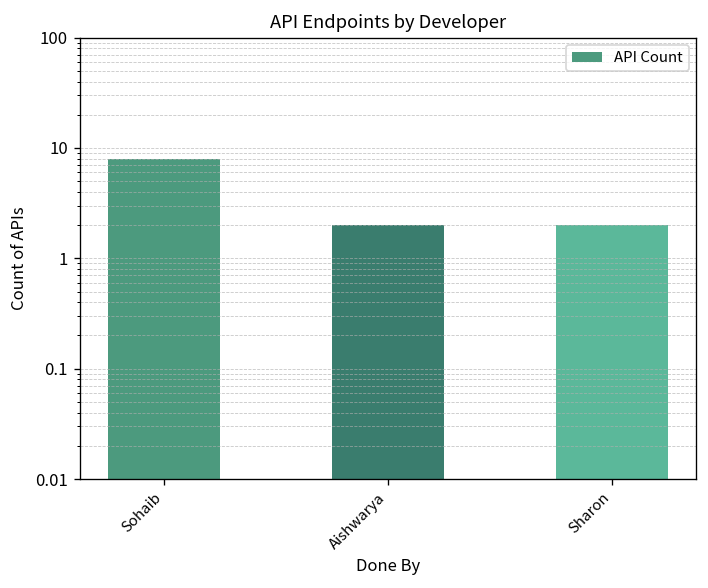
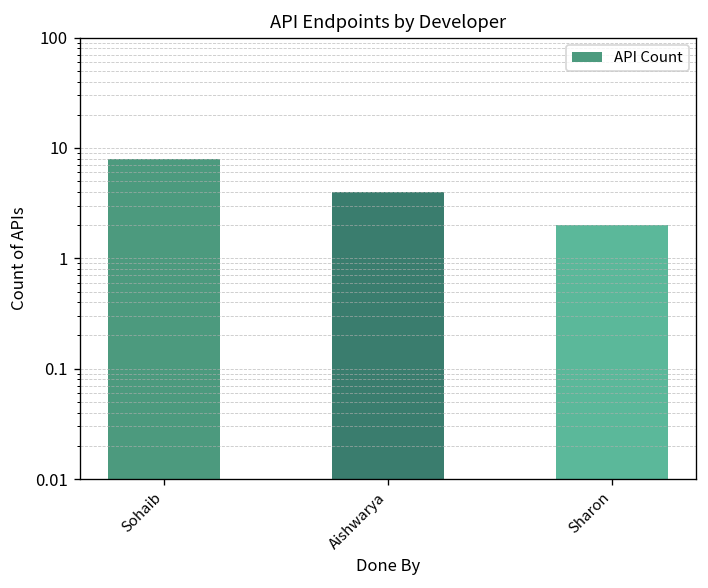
Aishwarya: 2 -> 4
